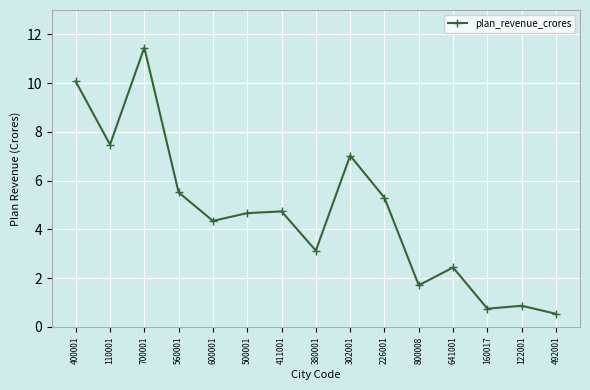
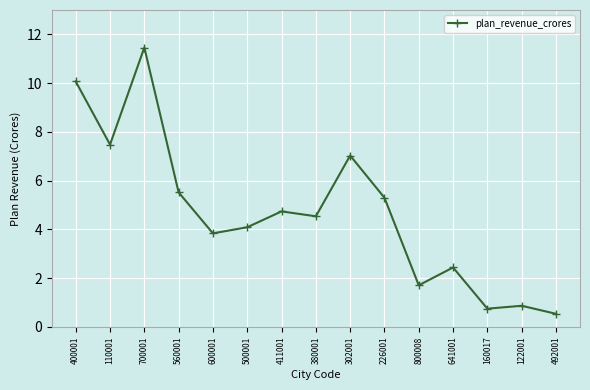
600001: 4.4 -> 3.8
500001: 4.7 -> 4.1
380001: 3.1 -> 4.5
